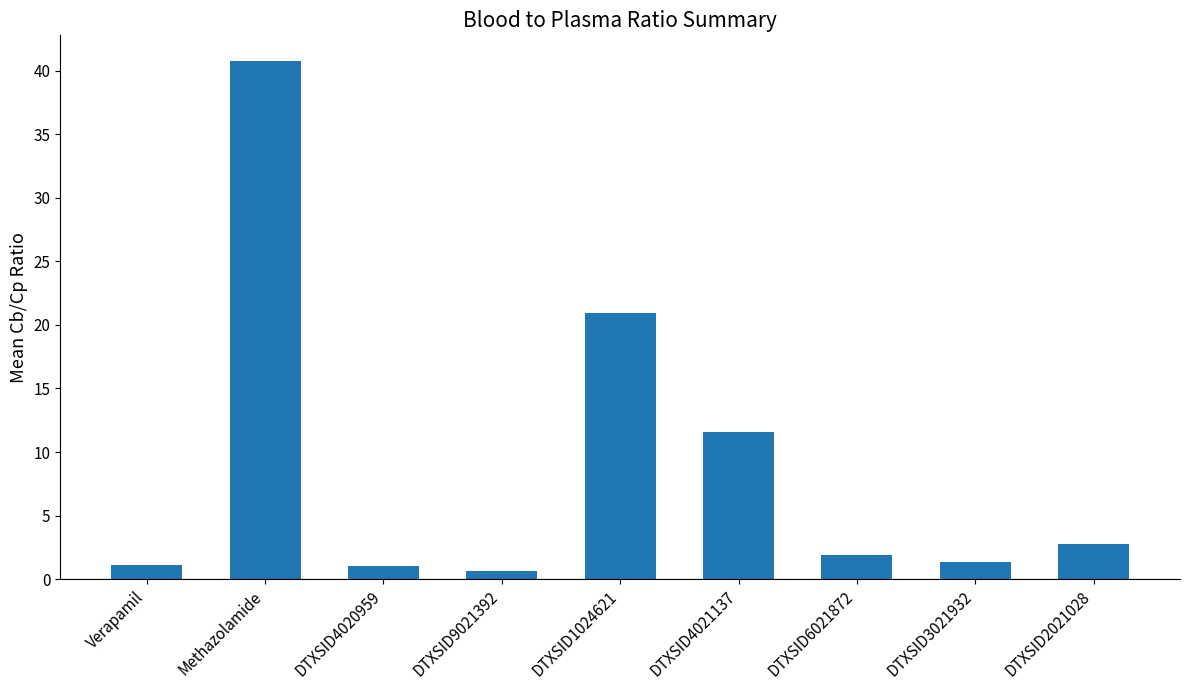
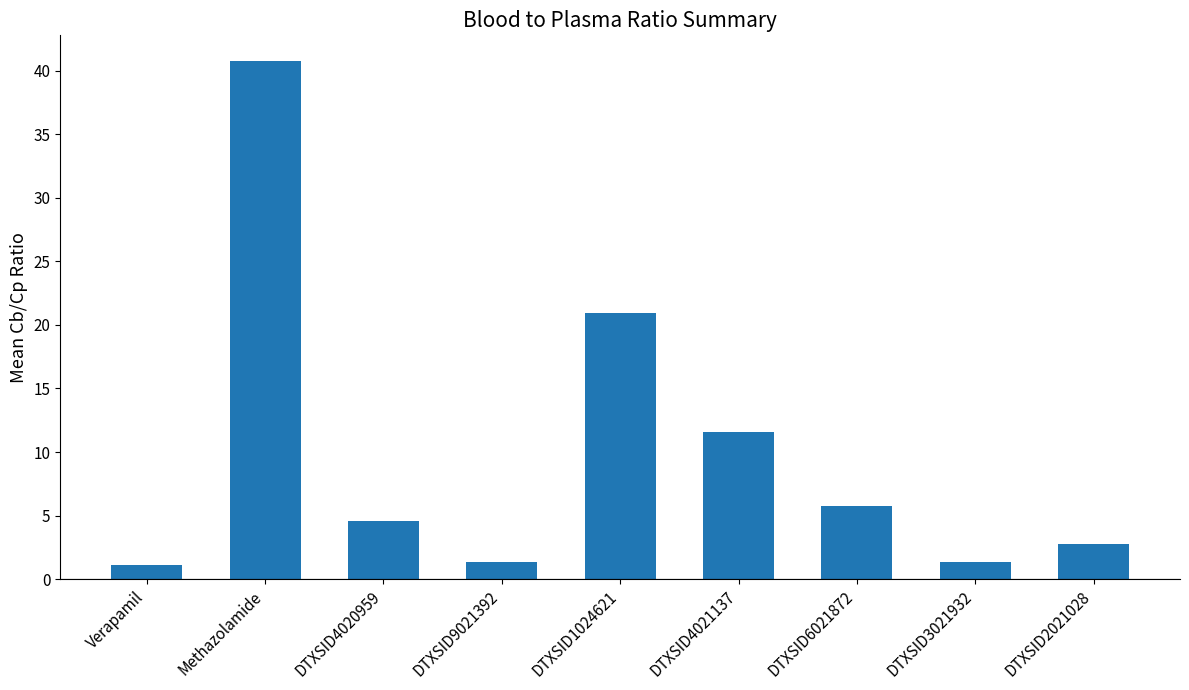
DTXSID4020959: 1.0 -> 4.6
DTXSID9021392: 0.7 -> 1.3
DTXSID6021872: 1.9 -> 5.7
